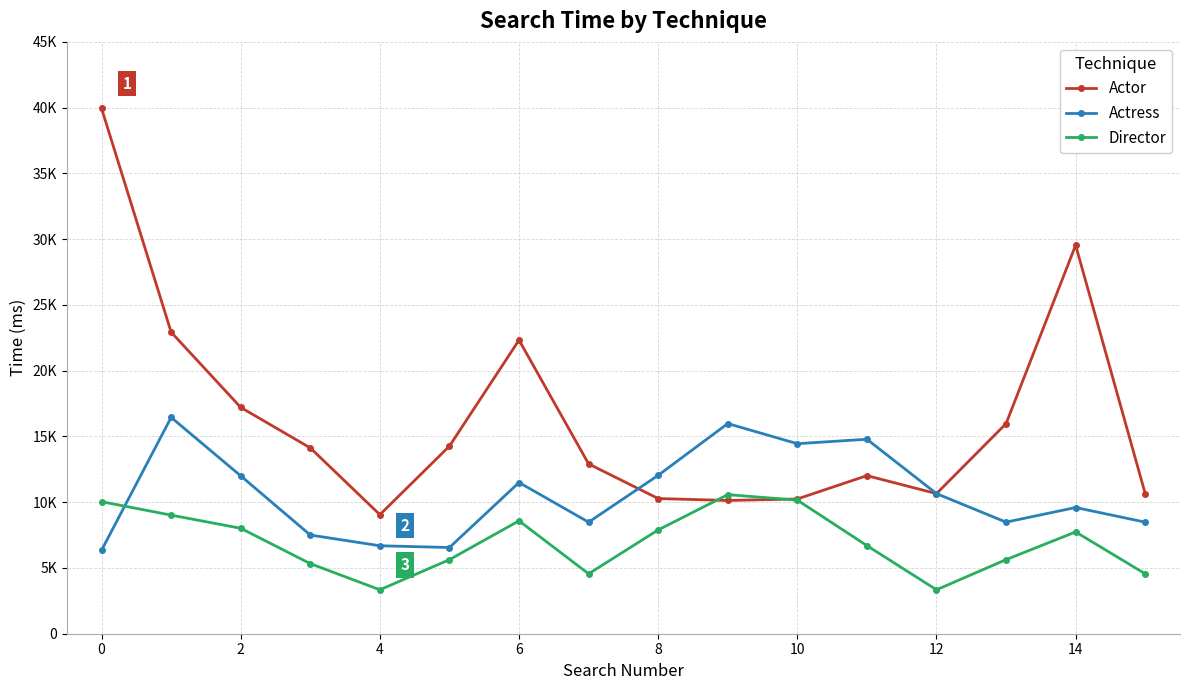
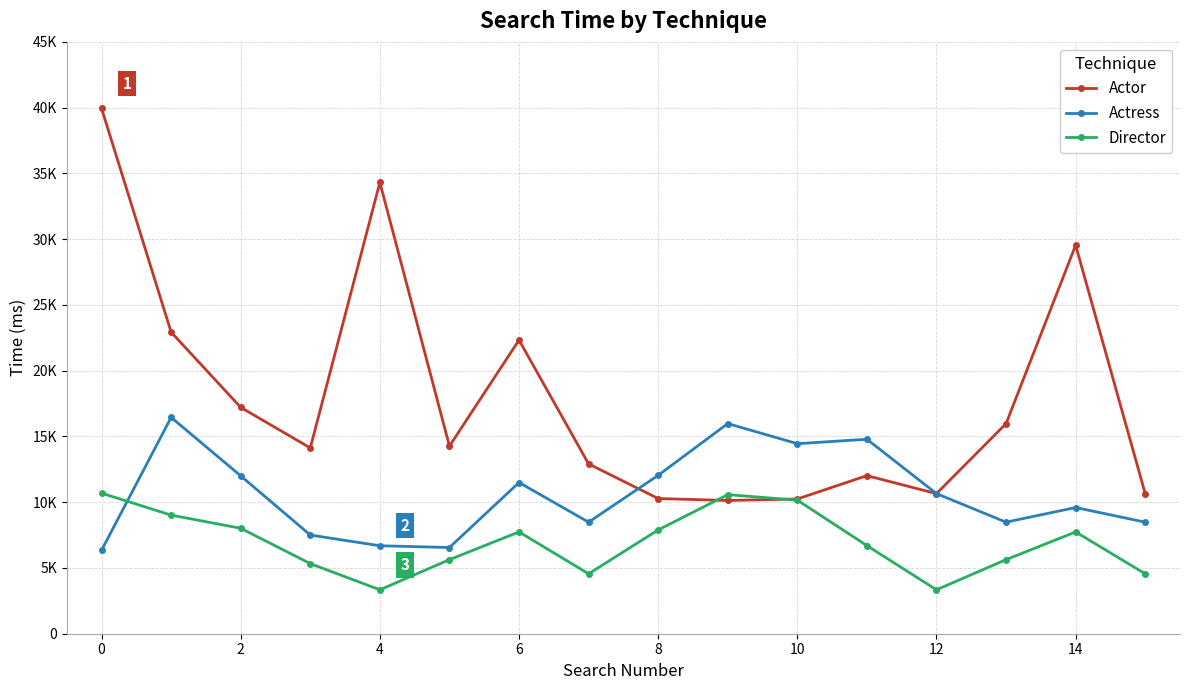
Director, 0: 10000 -> 10700
Actor, 4: 9100 -> 34300
Director, 6: 8600 -> 7700
